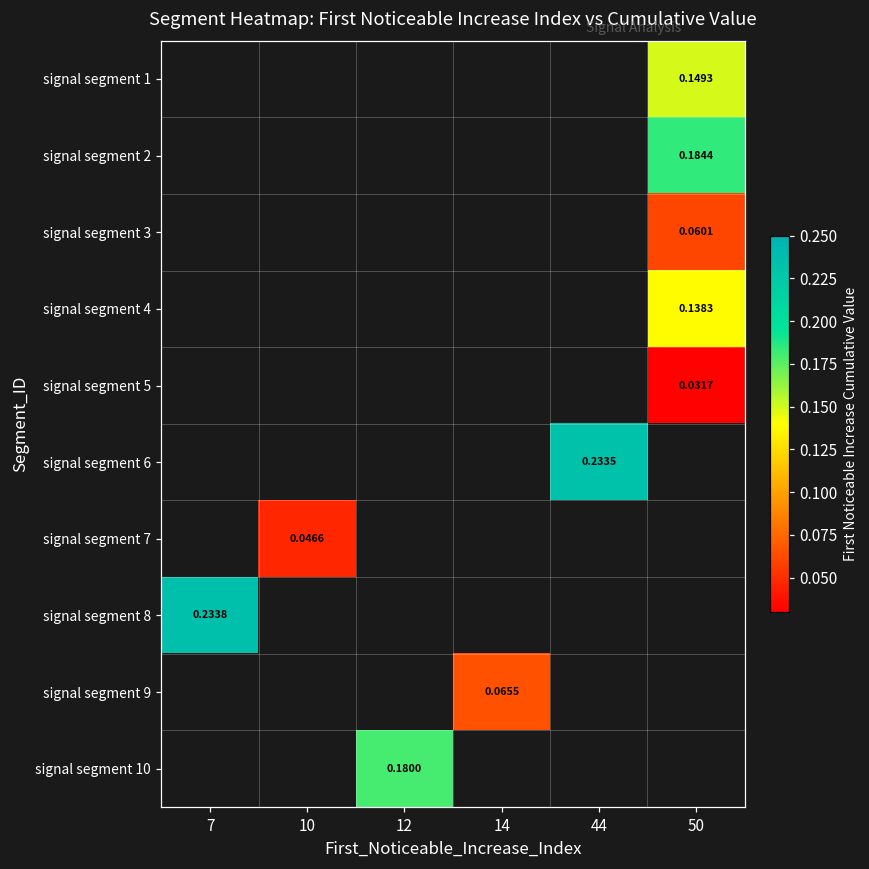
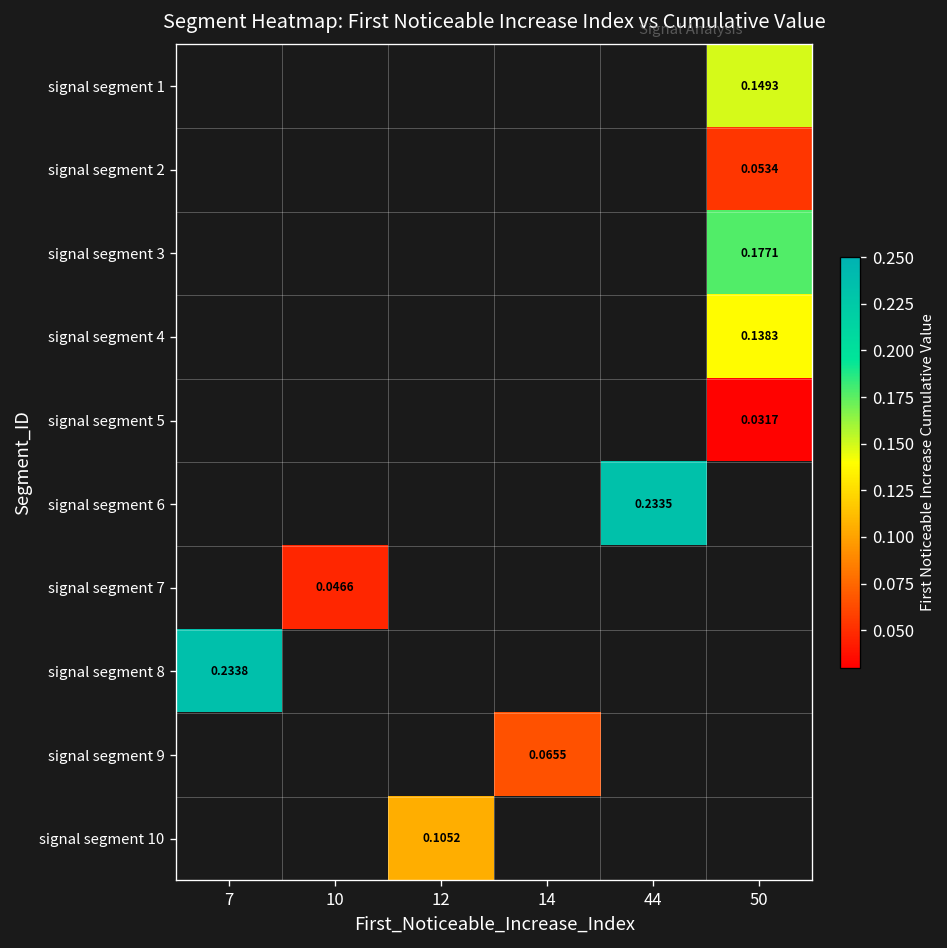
signal segment 2, 50: 0.1844 -> 0.0534
signal segment 3, 50: 0.0601 -> 0.1771
signal segment 10, 12: 0.1800 -> 0.1052
